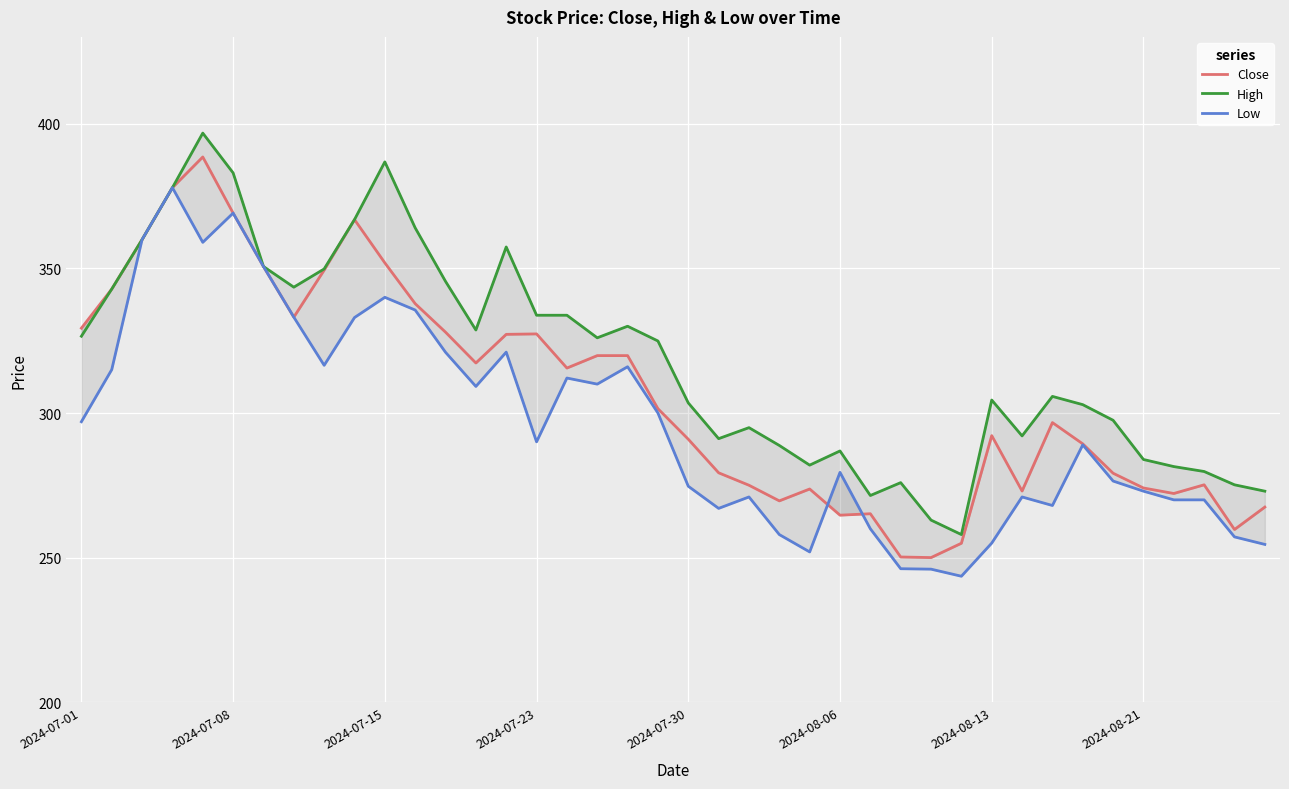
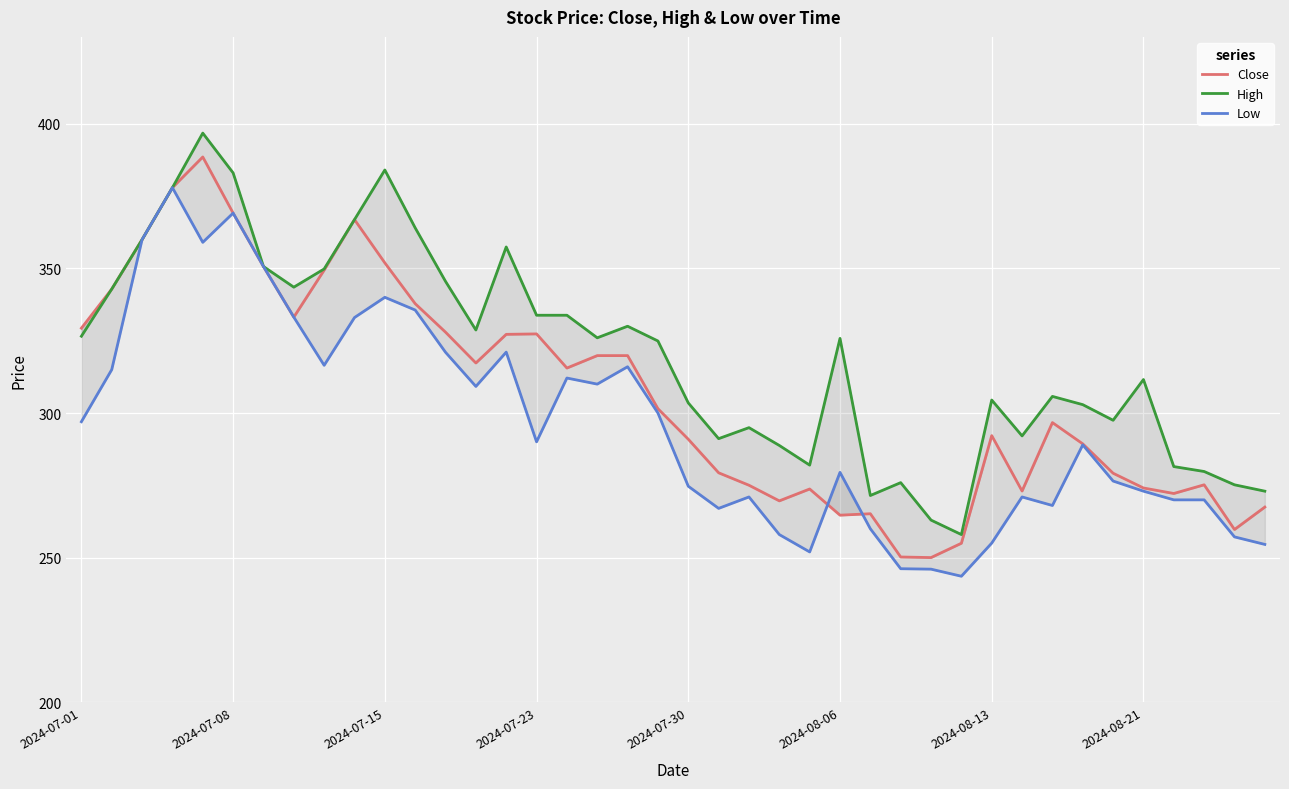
High, 2024-07-15: 387 -> 384
High, 2024-08-06: 287 -> 326
High, 2024-08-21: 284 -> 312
